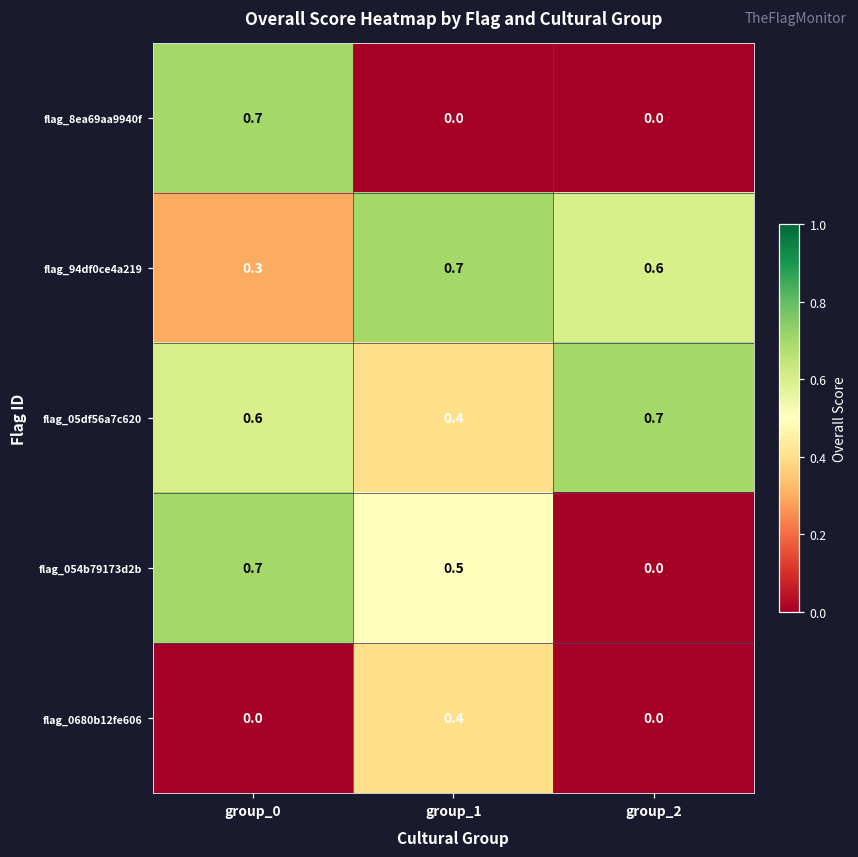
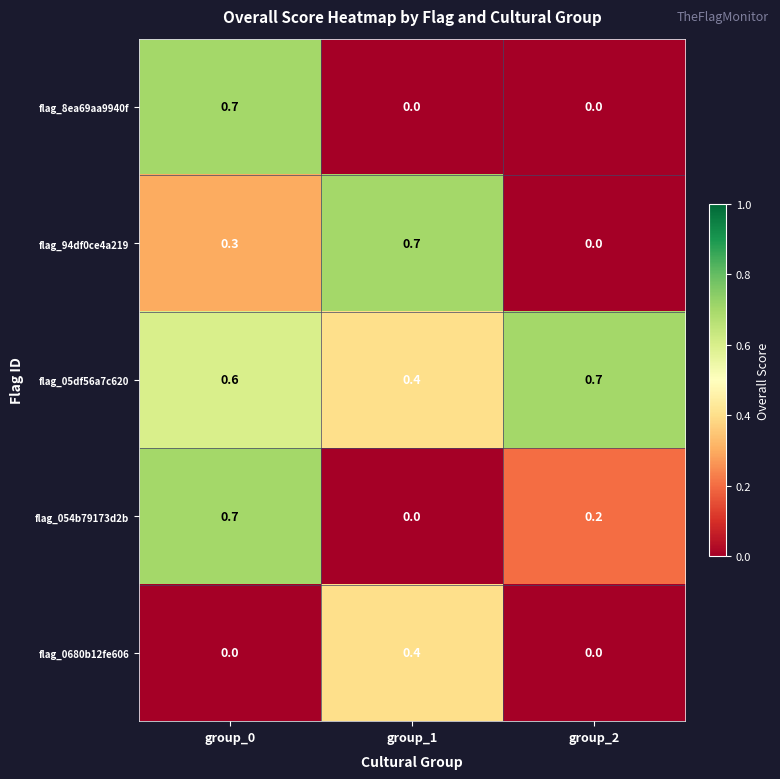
flag_94df0ce4a219, group_2: 0.6 -> 0.0
flag_054b79173d2b, group_1: 0.5 -> 0.0
flag_054b79173d2b, group_2: 0.0 -> 0.2
